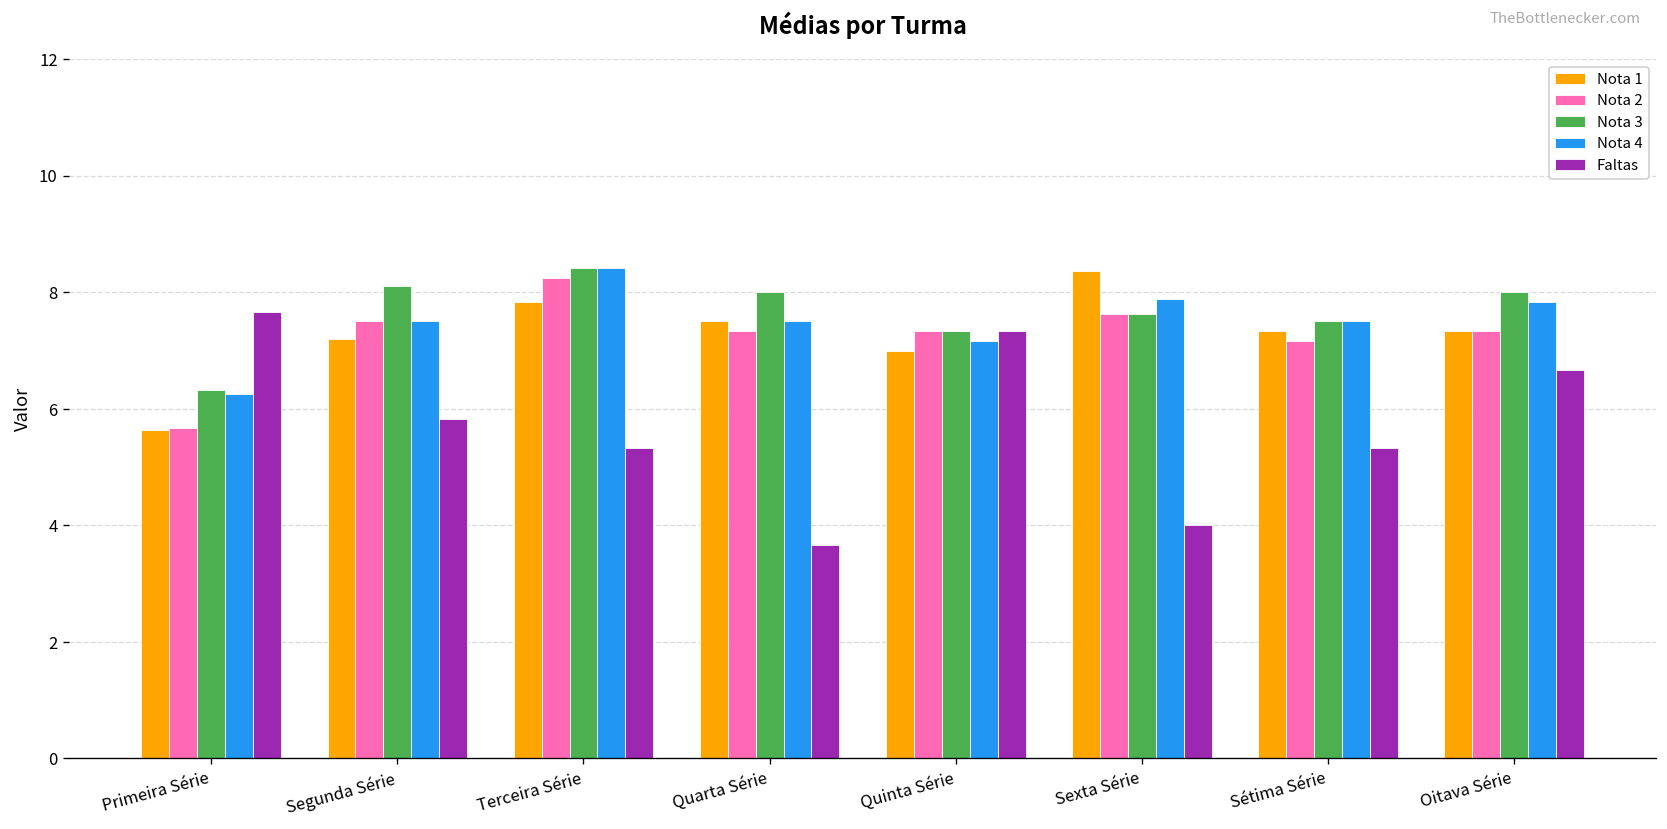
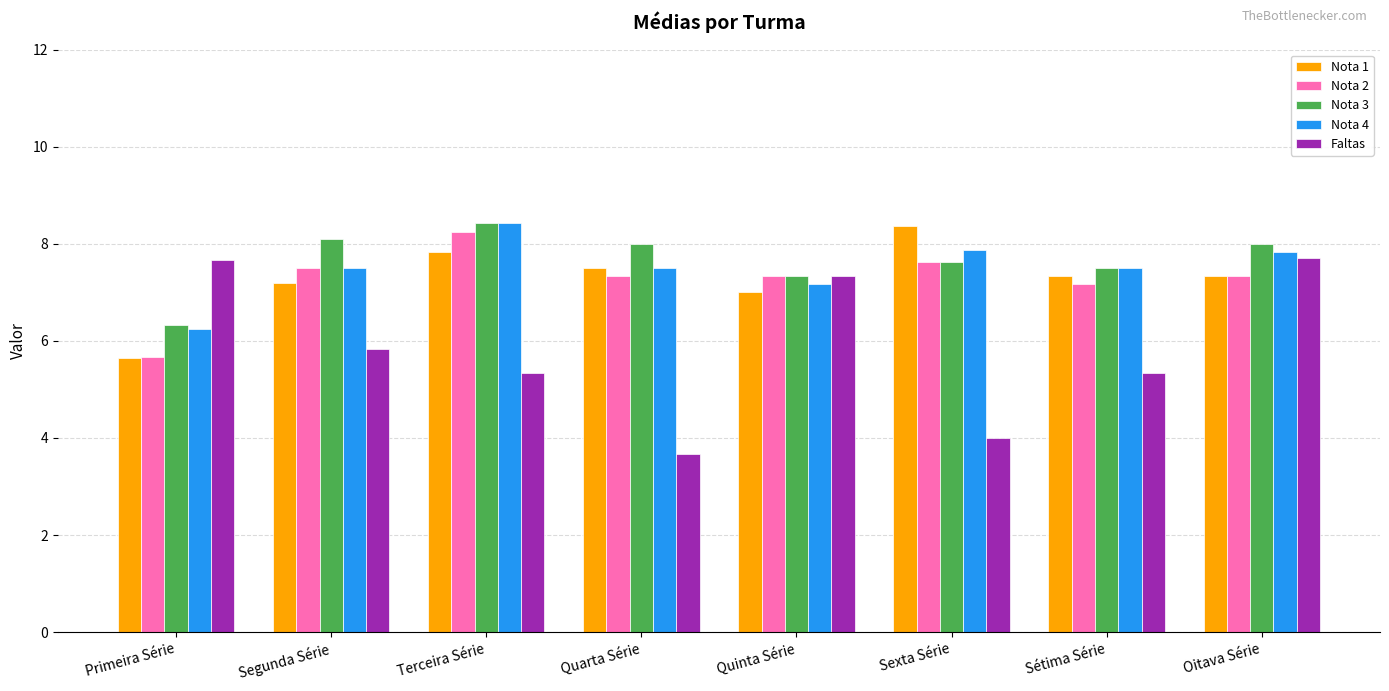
Faltas, Oitava Série: 6.7 -> 7.7
